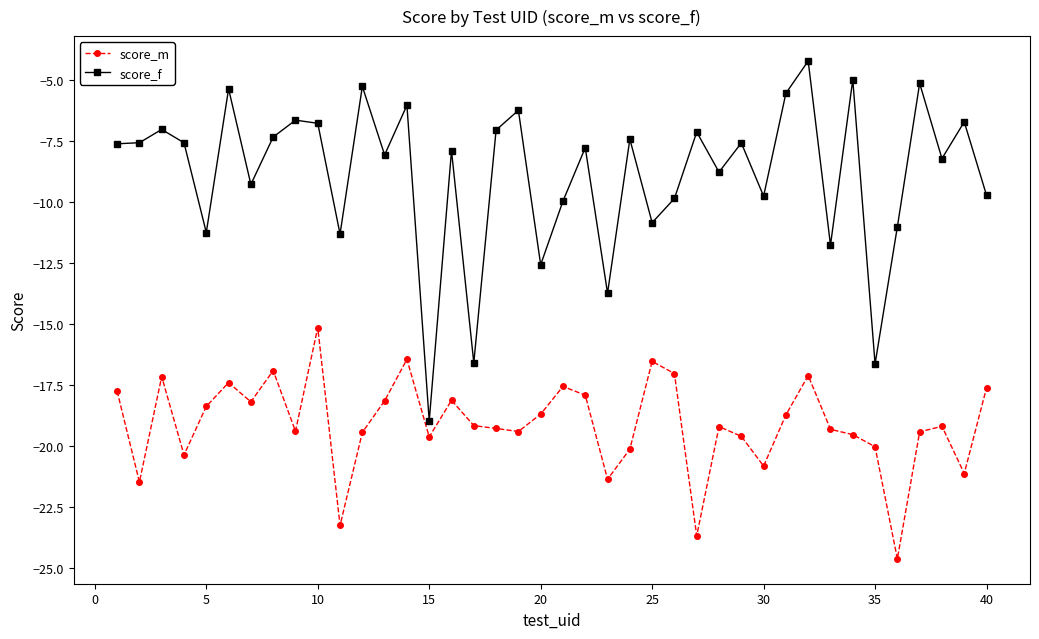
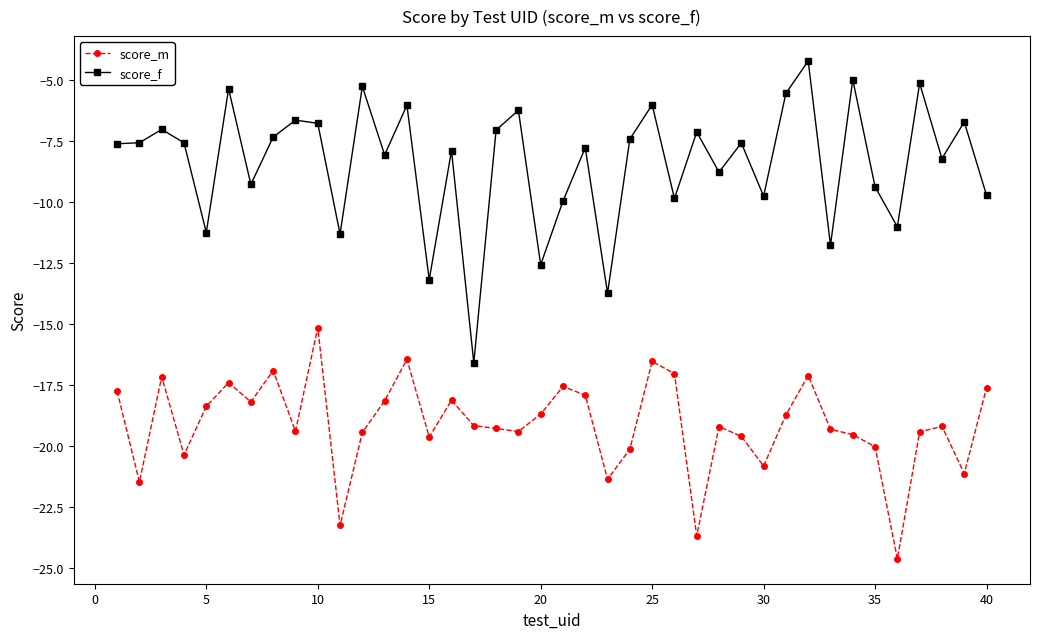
score_f, 15: -19.0 -> -13.2
score_f, 25: -10.8 -> -6.0
score_f, 35: -16.6 -> -9.4
